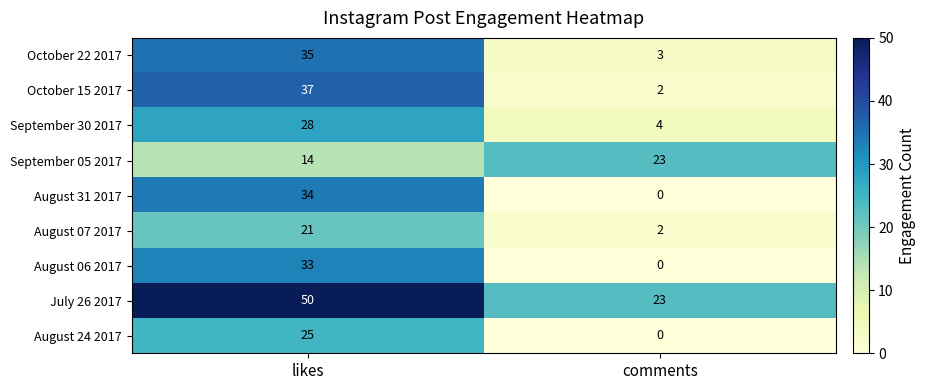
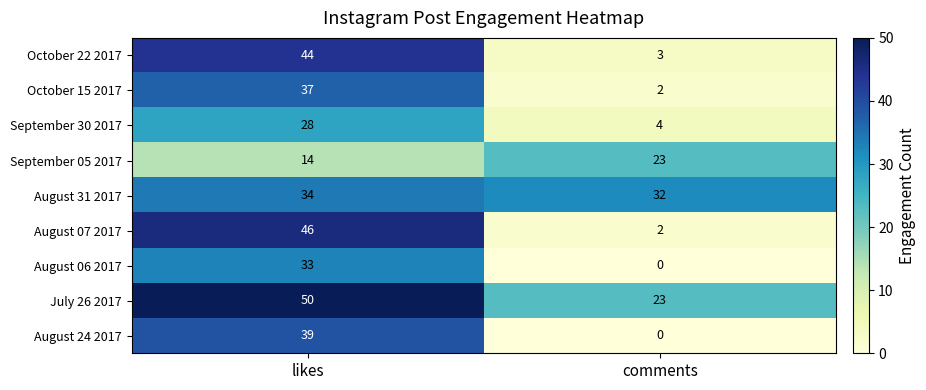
October 22 2017, likes: 35 -> 44
August 31 2017, comments: 0 -> 32
August 07 2017, likes: 21 -> 46
August 24 2017, likes: 25 -> 39
